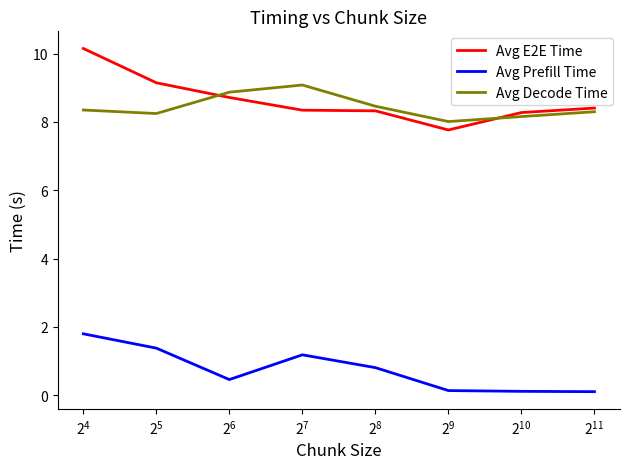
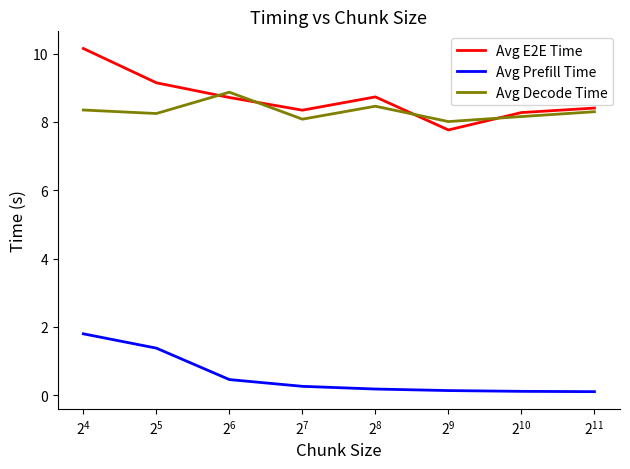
Avg Prefill Time, 2^7: 1.2 -> 0.3
Avg Decode Time, 2^7: 9.1 -> 8.1
Avg E2E Time, 2^8: 8.3 -> 8.7
Avg Prefill Time, 2^8: 0.8 -> 0.2
